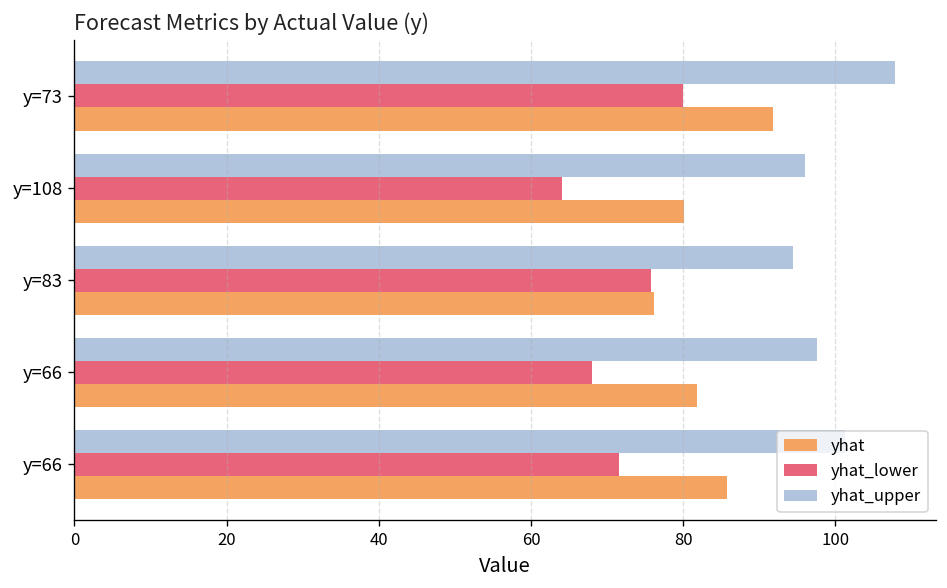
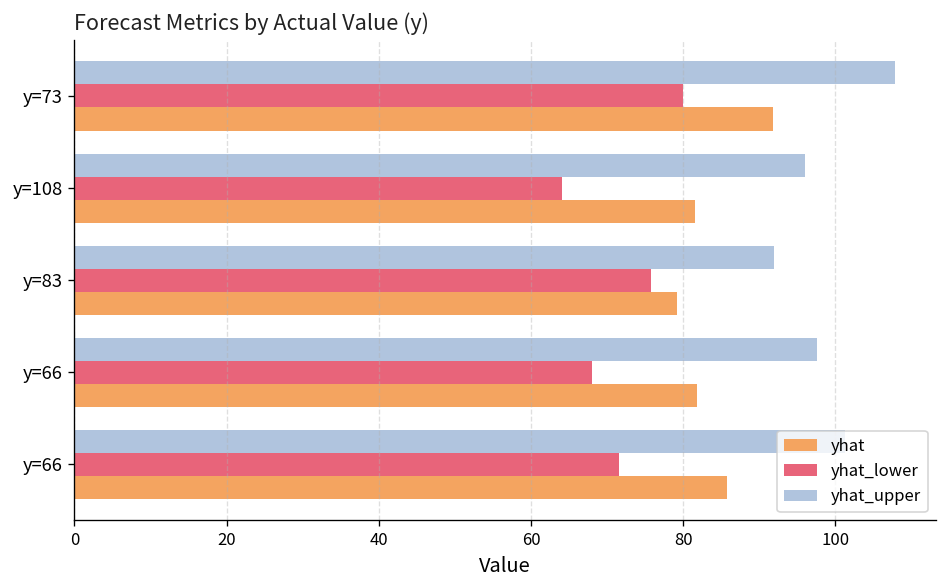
yhat, y=108: 80 -> 82
yhat_upper, y=83: 94 -> 92
yhat, y=83: 76 -> 79
